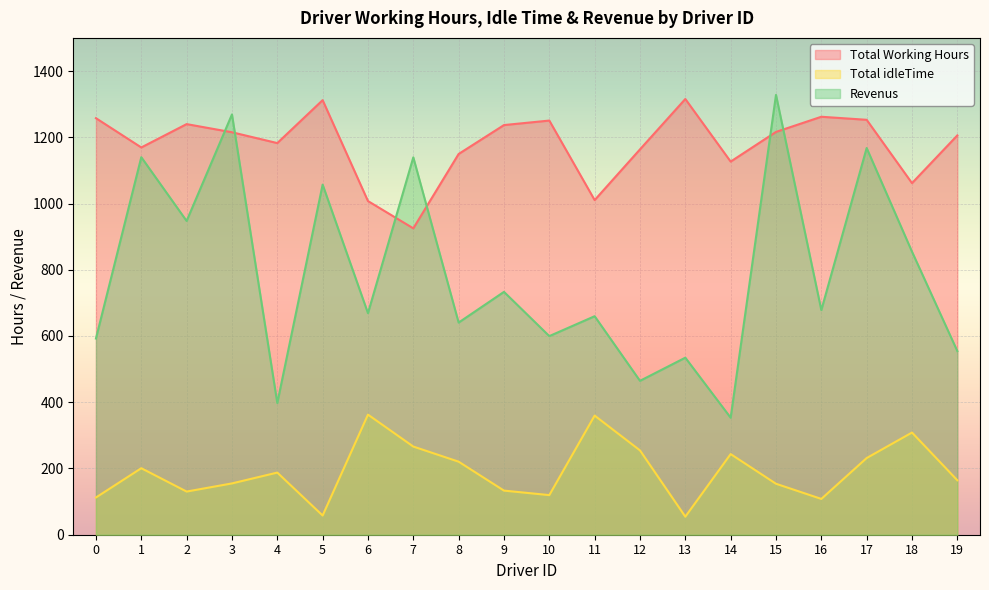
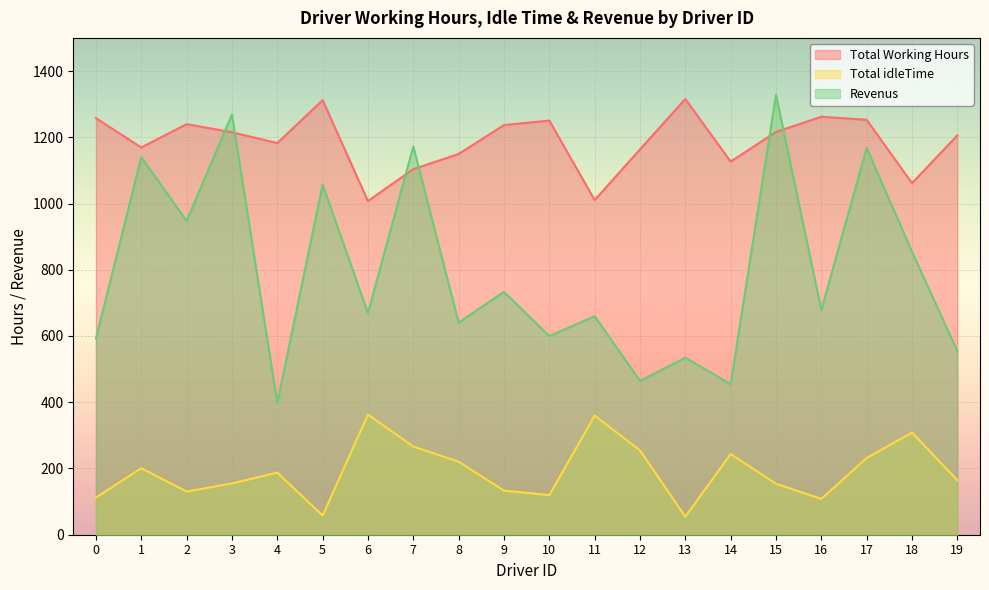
Total Working Hours, 7: 930 -> 1100
Revenus, 7: 1140 -> 1170
Revenus, 14: 350 -> 450
